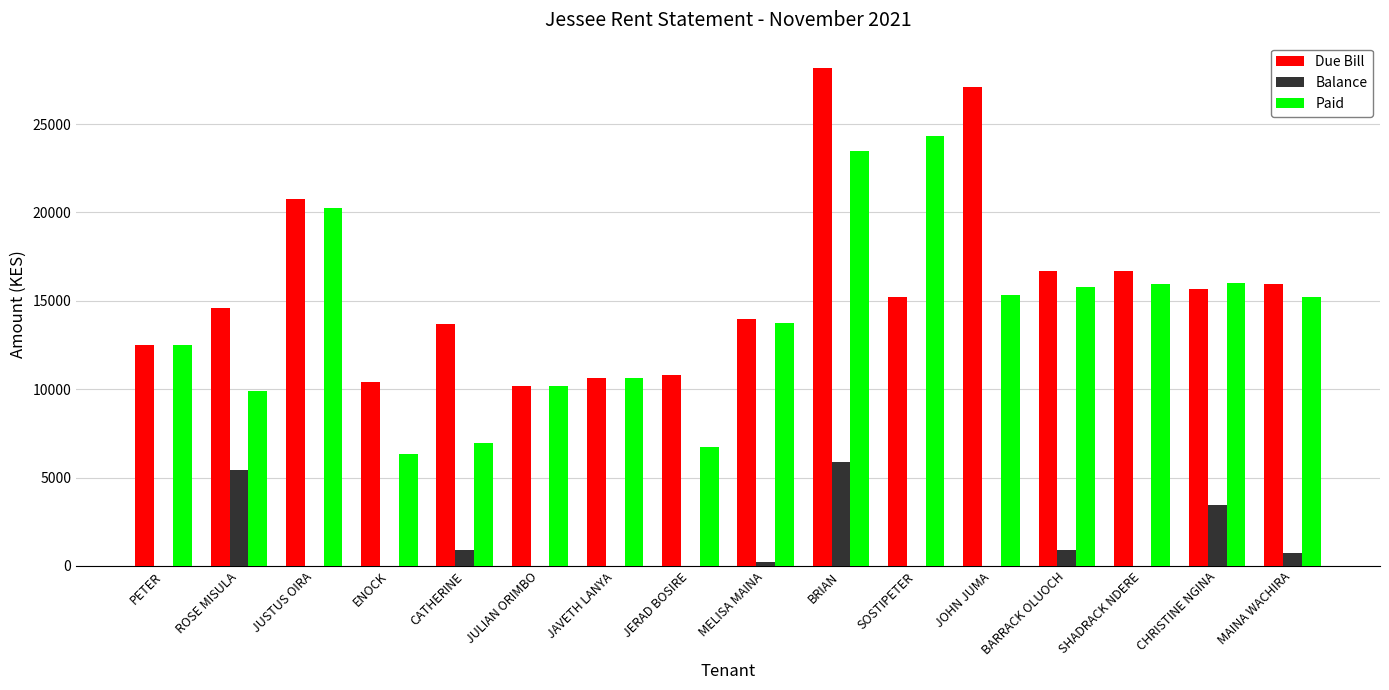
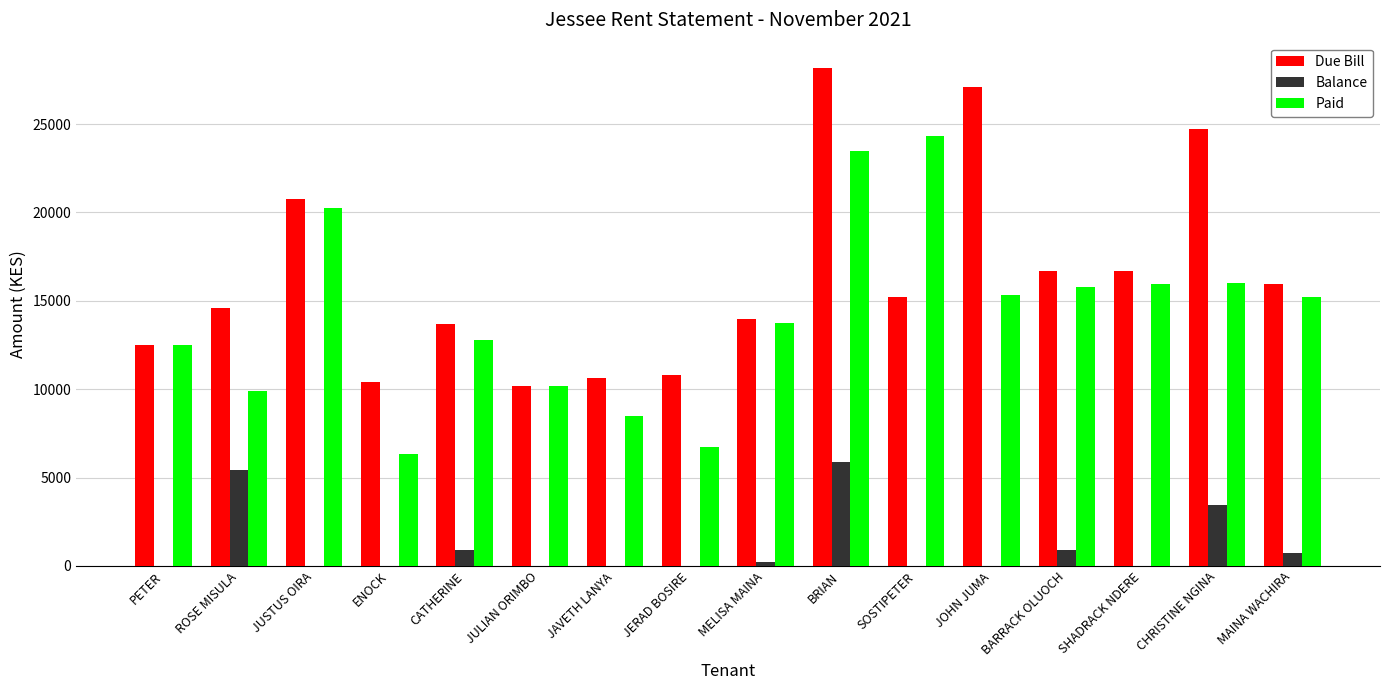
Paid, CATHERINE: 6900 -> 12800
Paid, JAVETH LANYA: 10700 -> 8500
Due Bill, CHRISTINE NGINA: 15700 -> 24800
